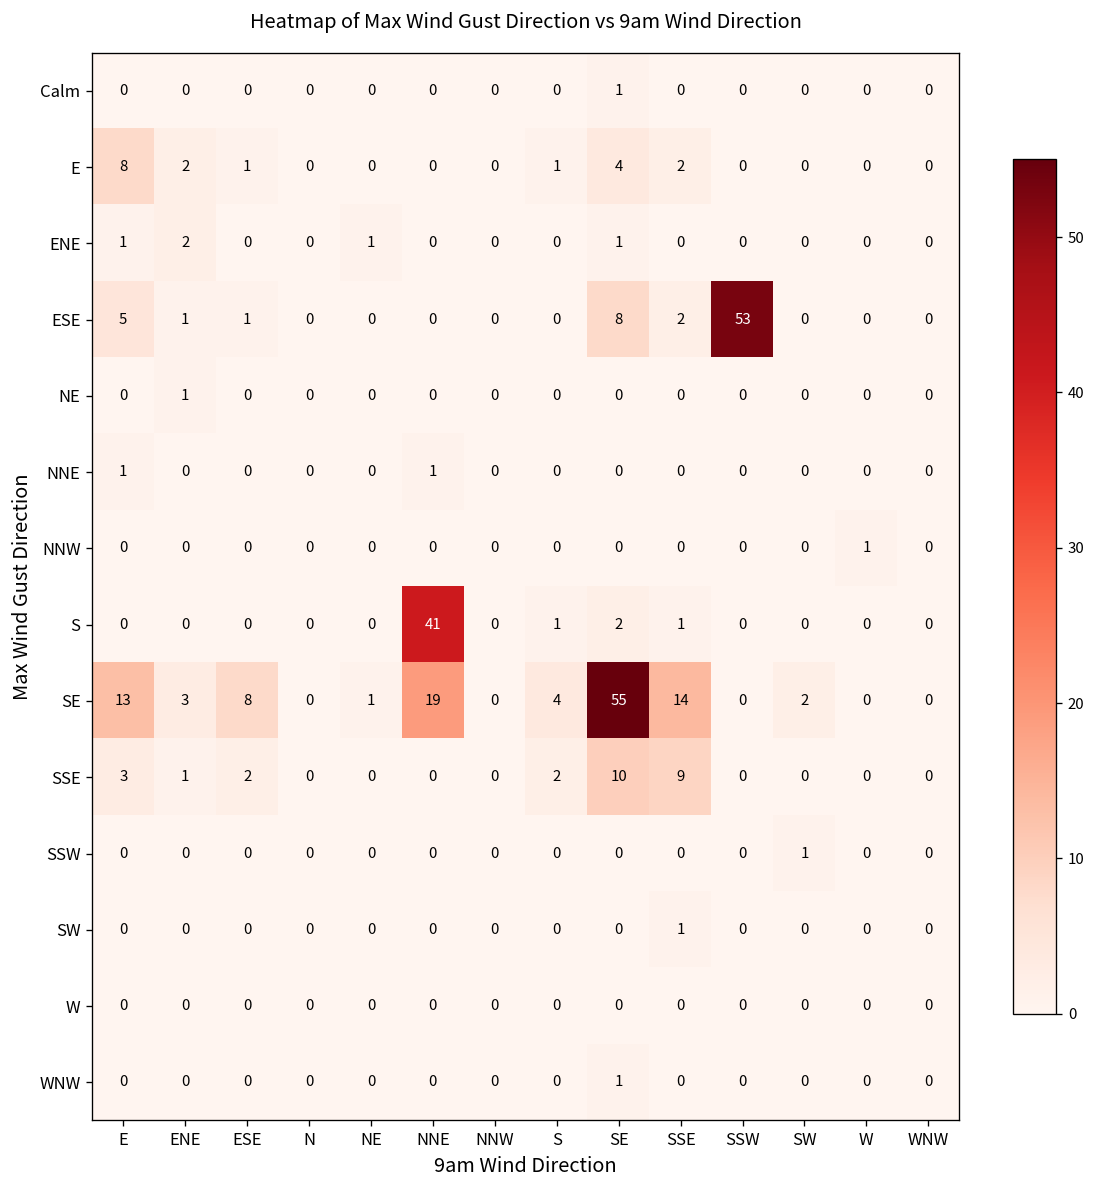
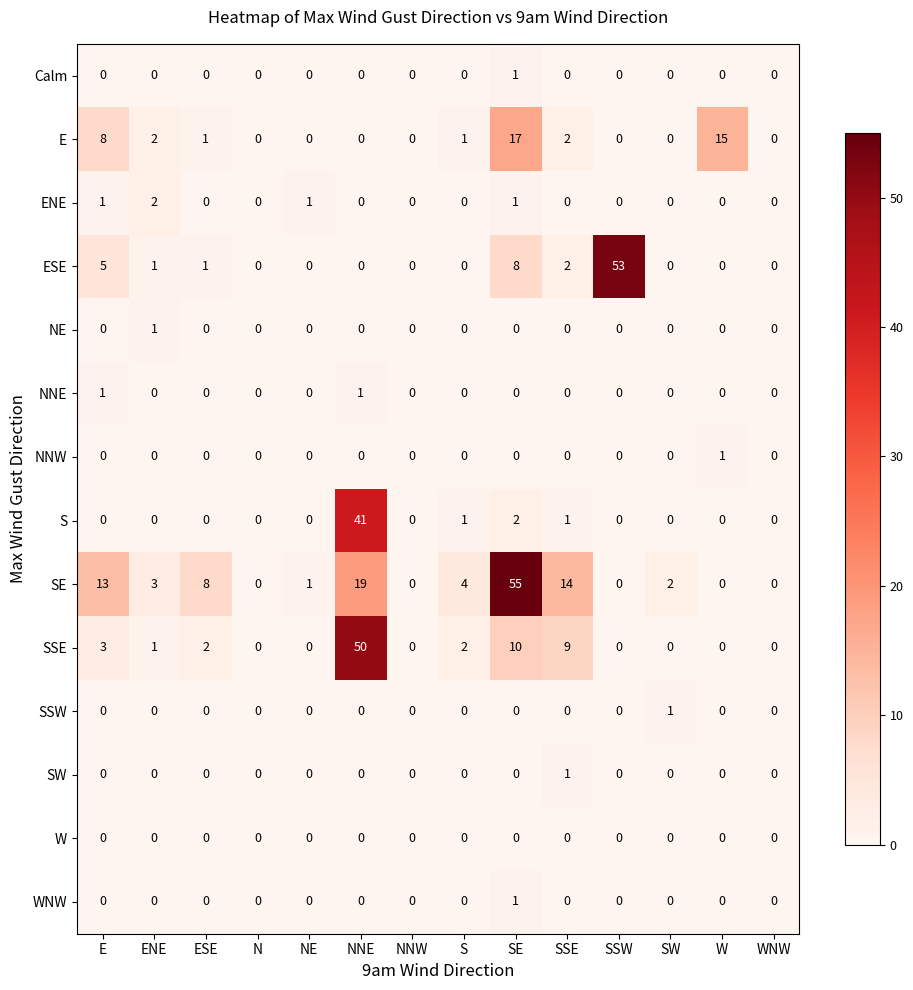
E, SE: 4 -> 17
E, W: 0 -> 15
SSE, NNE: 0 -> 50
